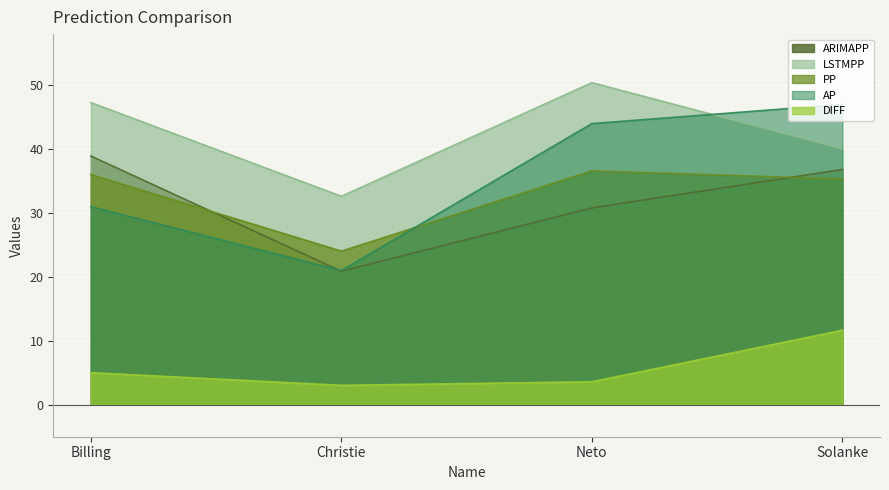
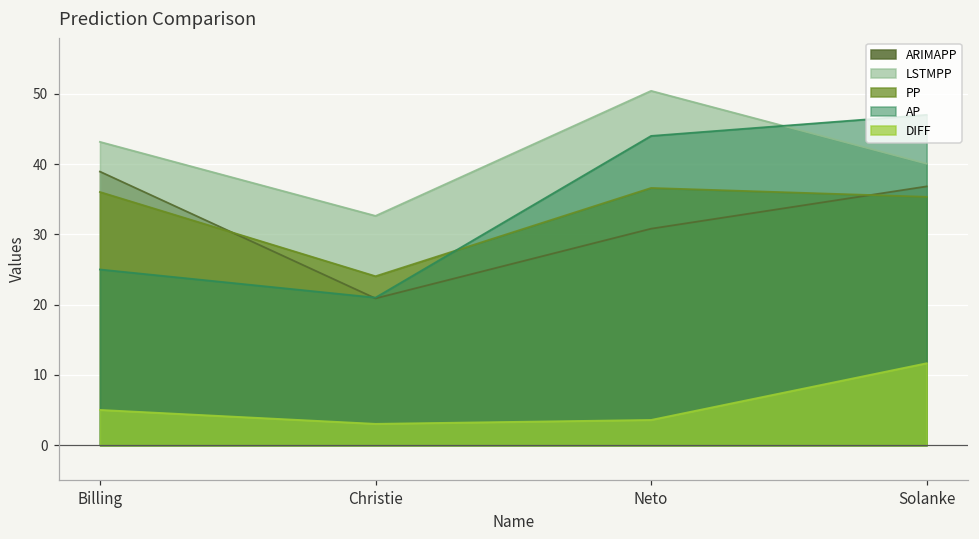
LSTMPP, Billing: 47 -> 43
AP, Billing: 31 -> 25
